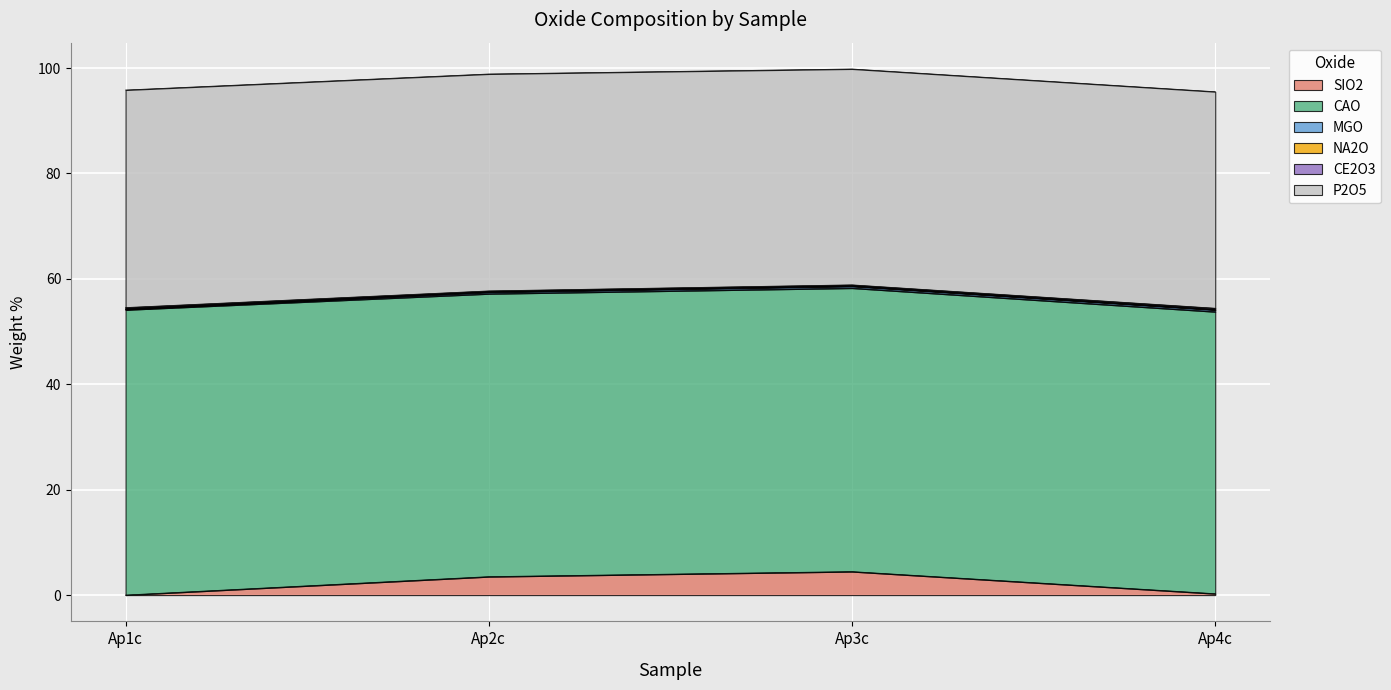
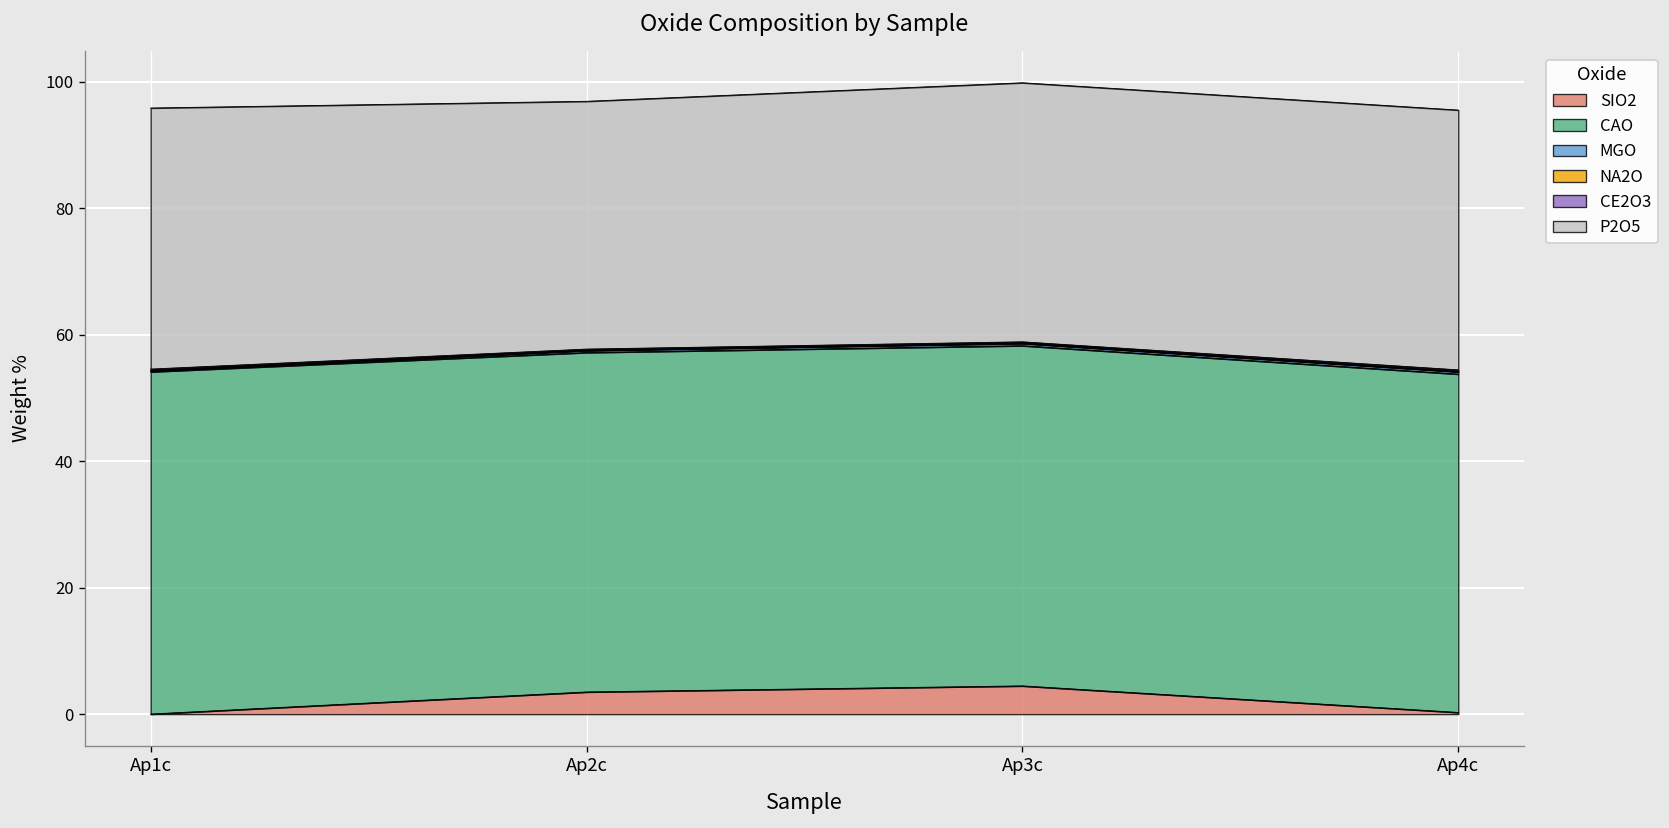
P2O5, Ap2c: 41 -> 39
